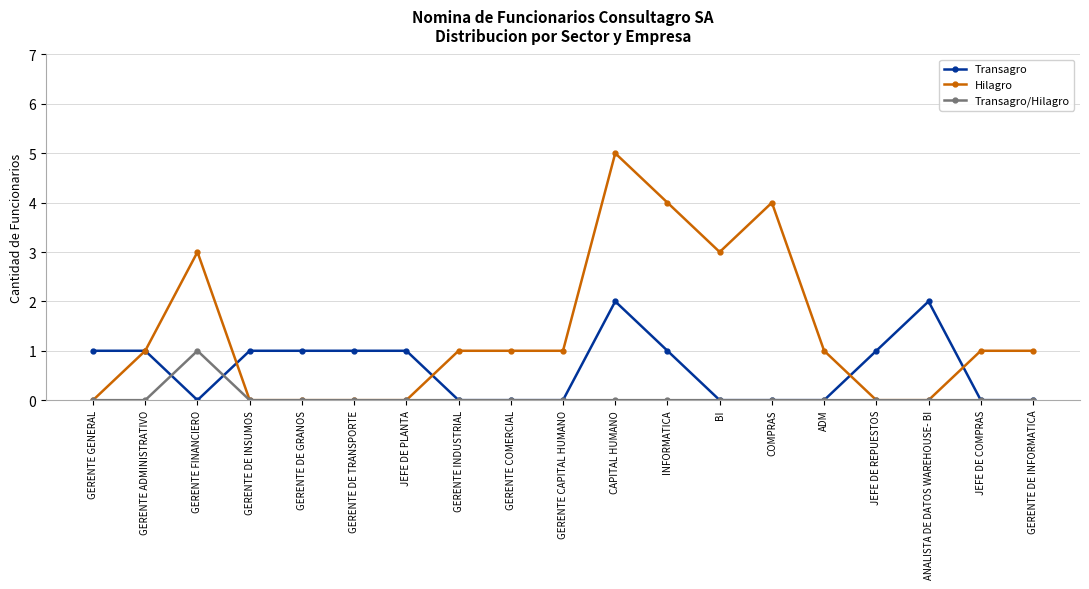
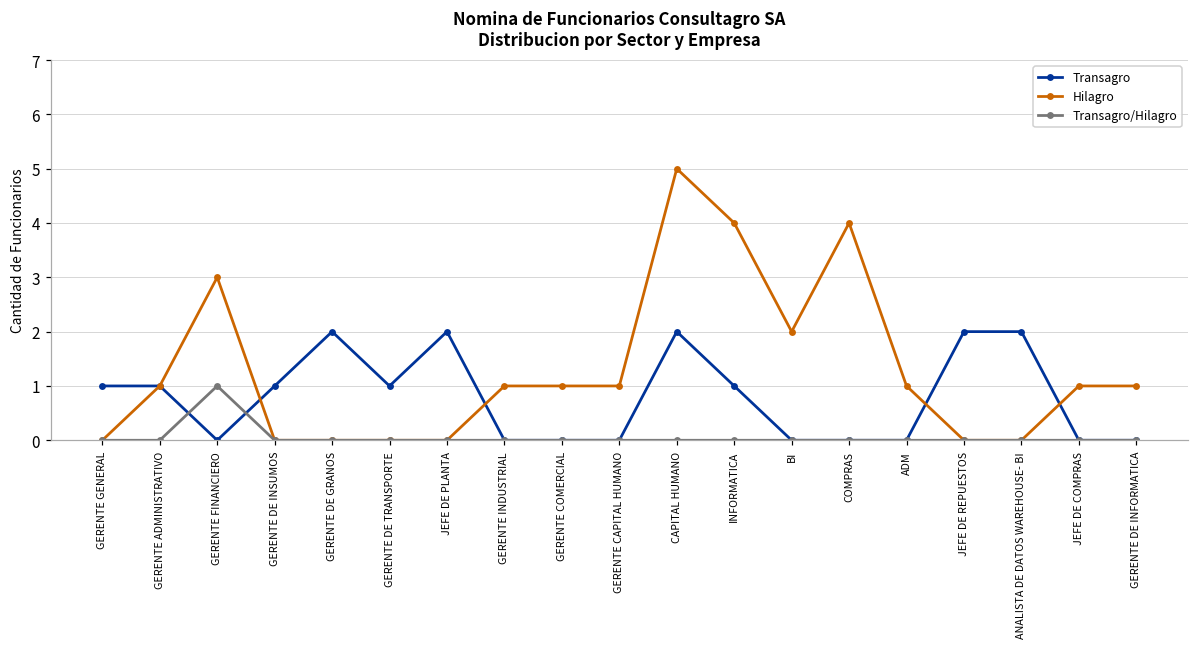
Transagro, GERENTE DE GRANOS: 1 -> 2
Transagro, JEFE DE PLANTA: 1 -> 2
Hilagro, BI: 3 -> 2
Transagro, JEFE DE REPUESTOS: 1 -> 2
